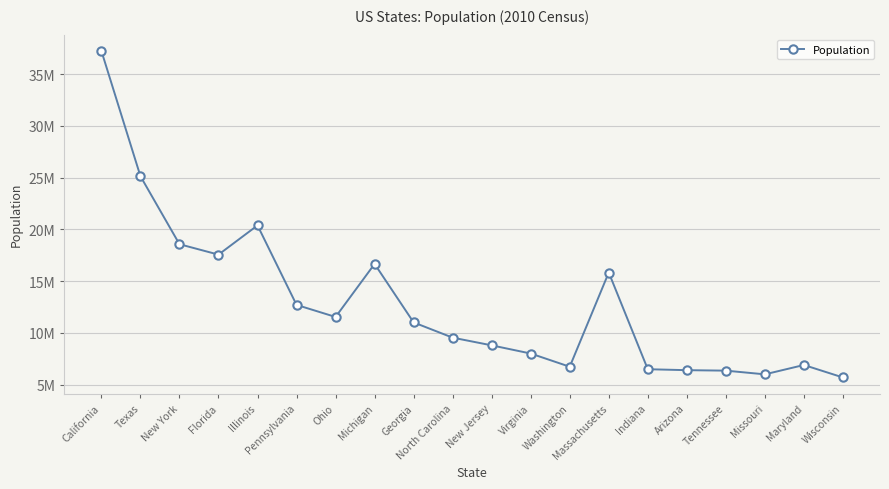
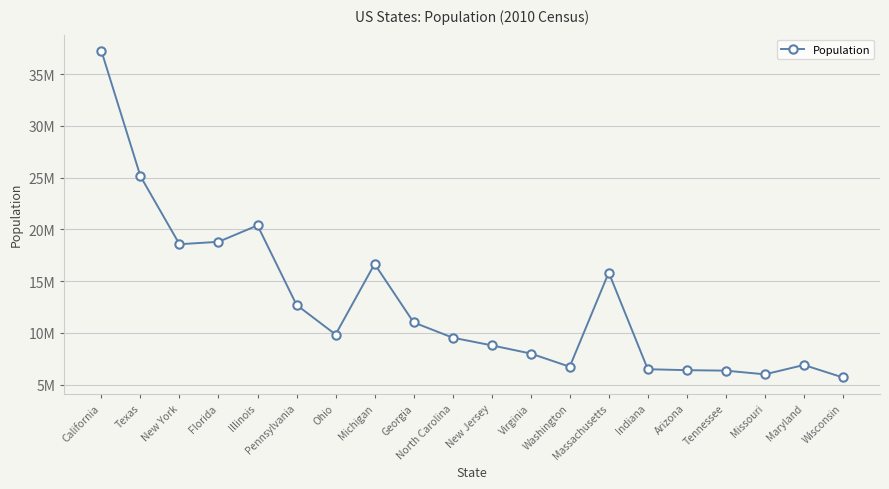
Florida: 17600000 -> 18800000
Ohio: 11500000 -> 9800000
